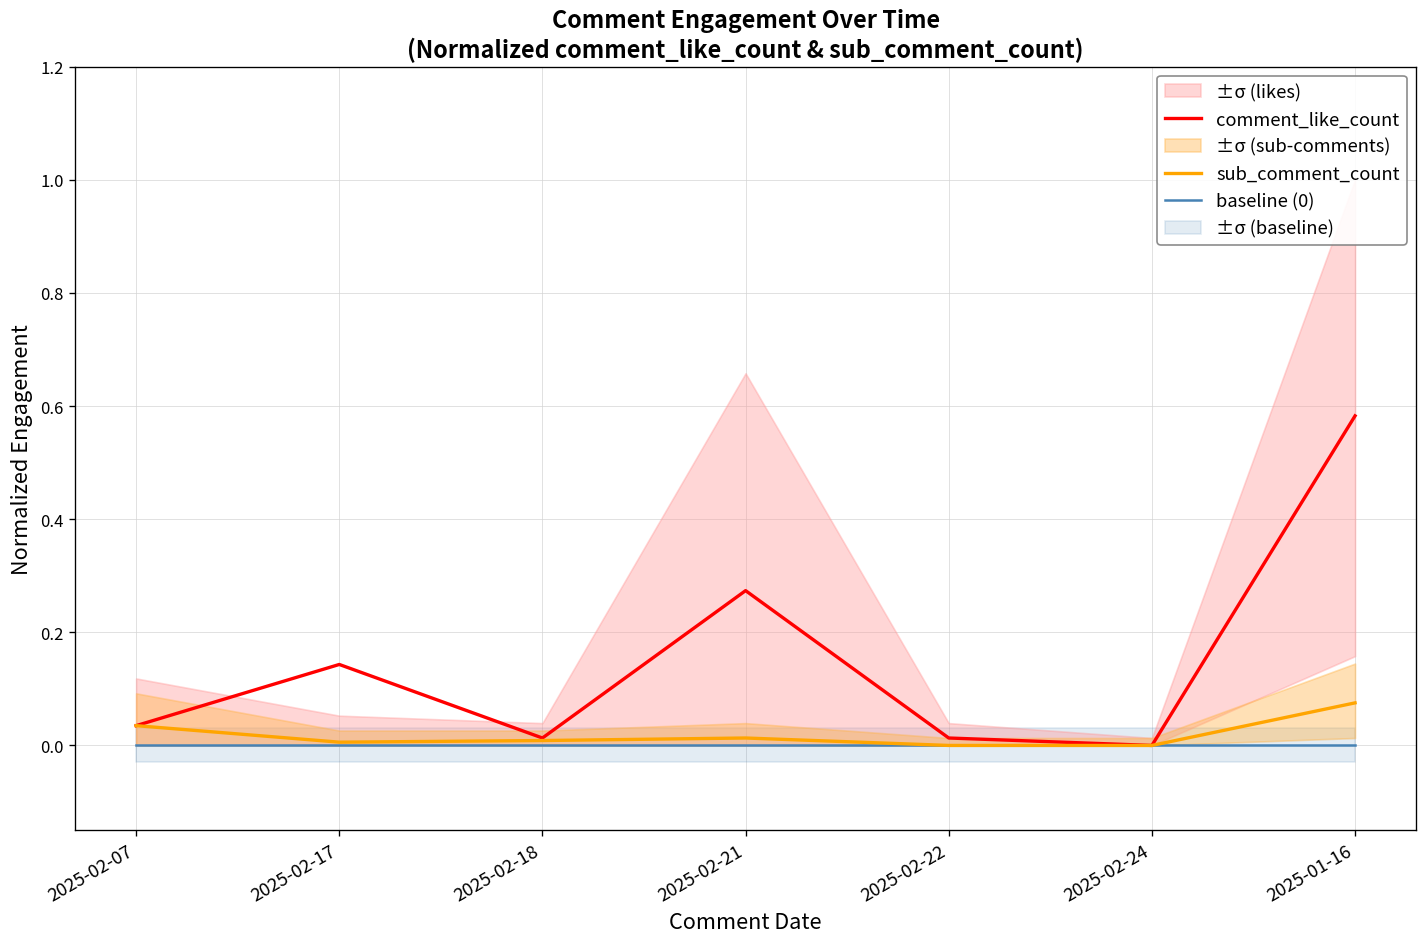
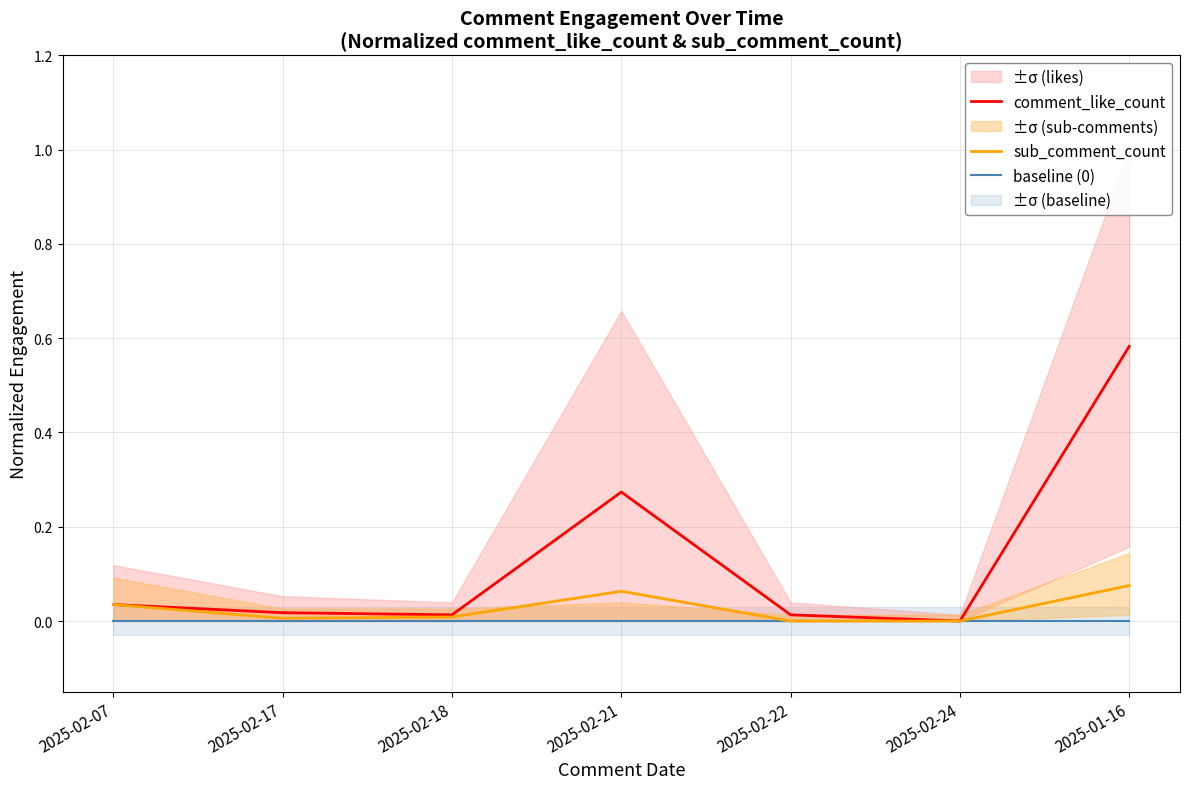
comment_like_count, 2025-02-17: 0.14 -> 0.02
sub_comment_count, 2025-02-21: 0.01 -> 0.06
